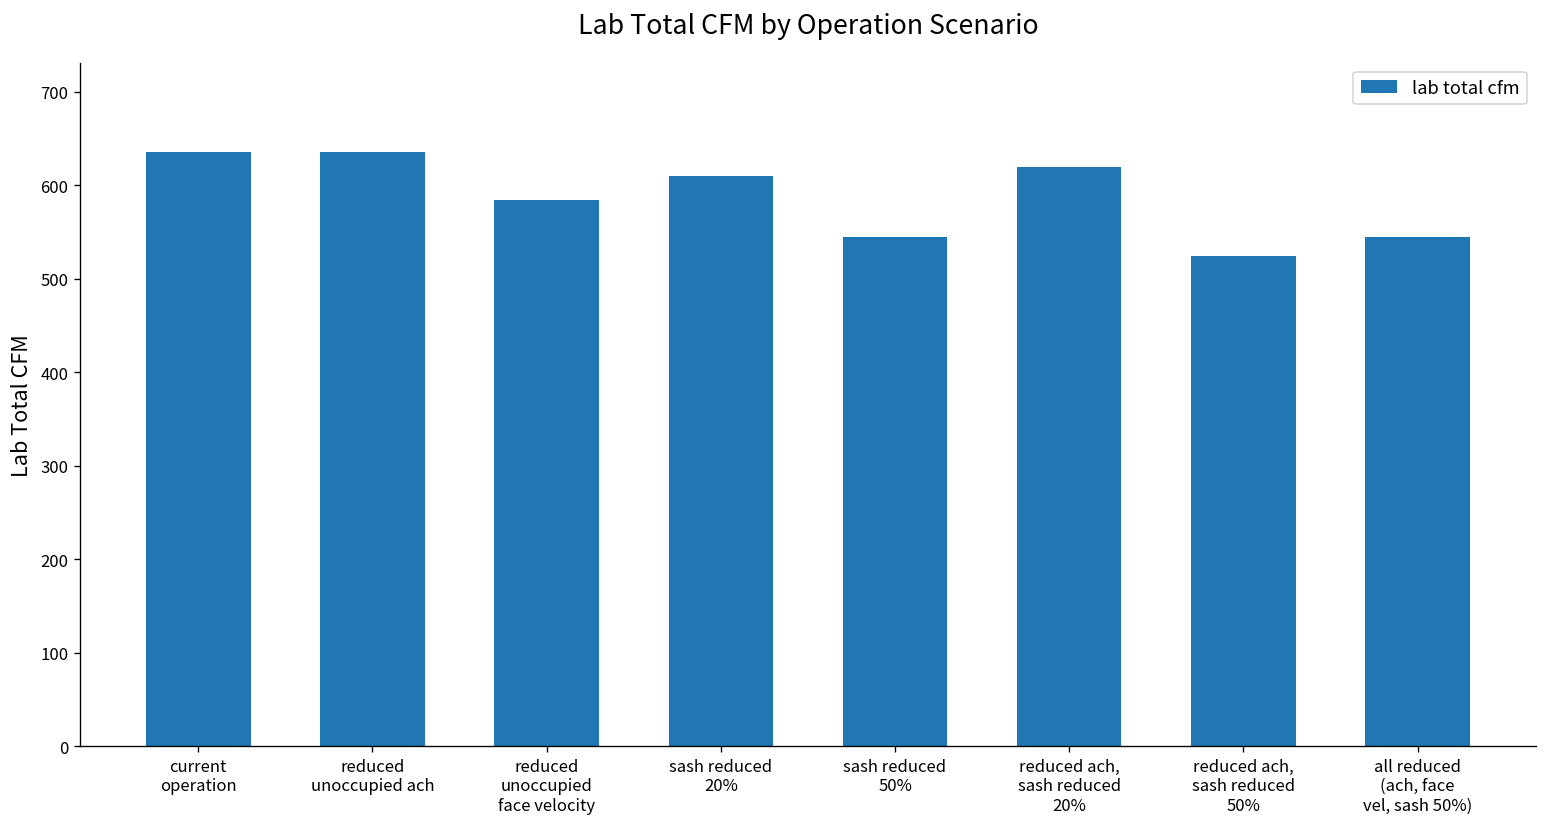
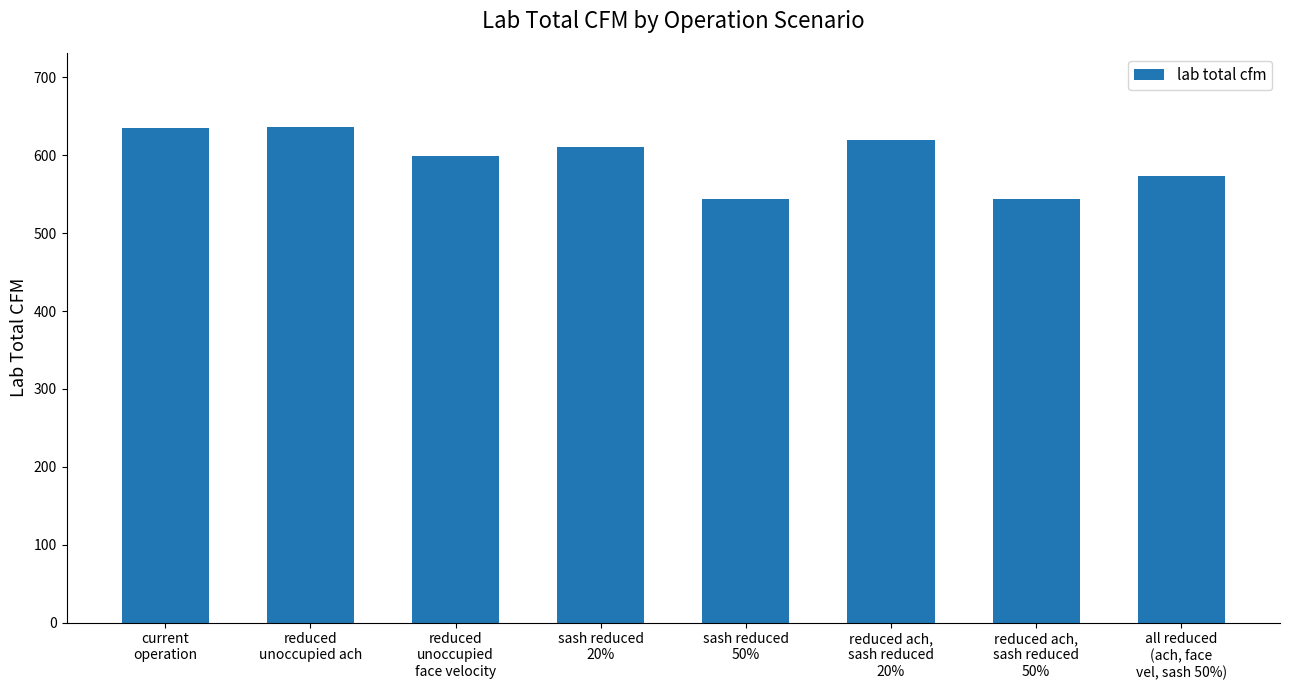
reduced unoccupied face velocity: 580 -> 600
reduced ach, sash reduced 50%: 520 -> 540
all reduced (ach, face vel, sash 50%): 540 -> 570
